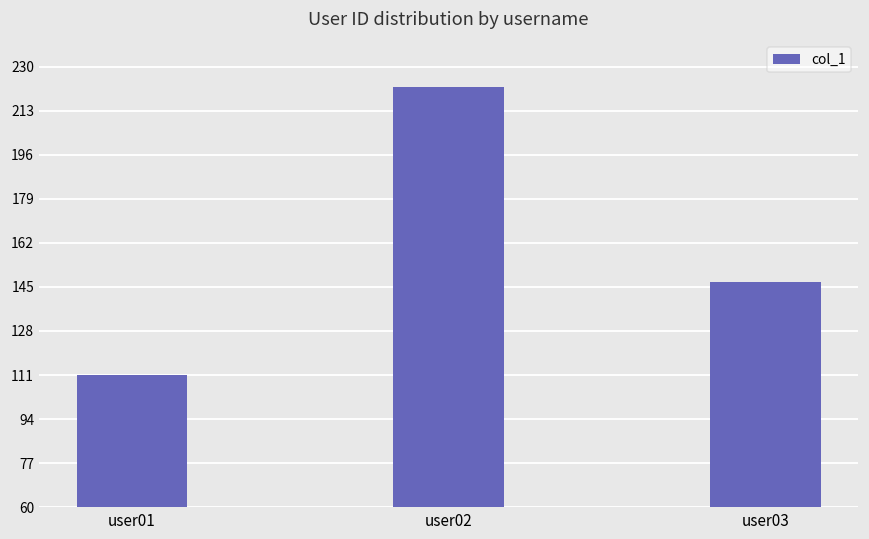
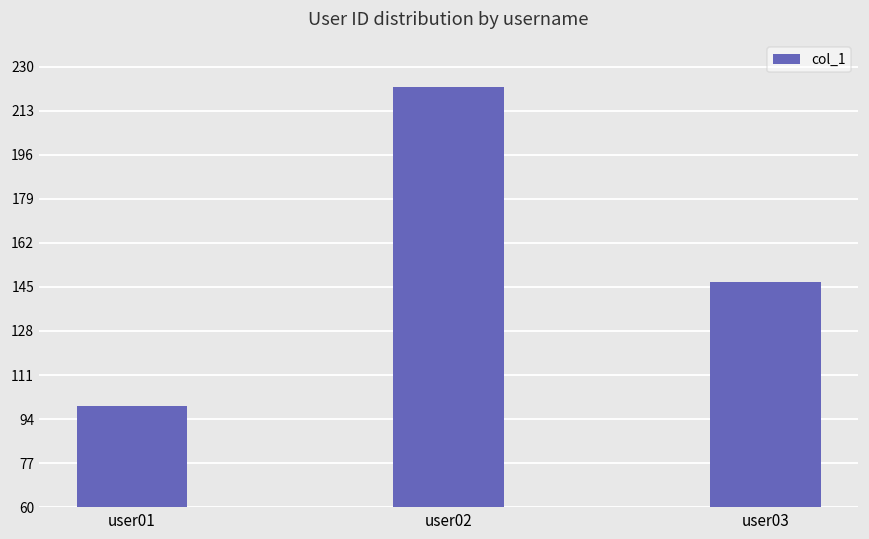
user01: 111 -> 99
